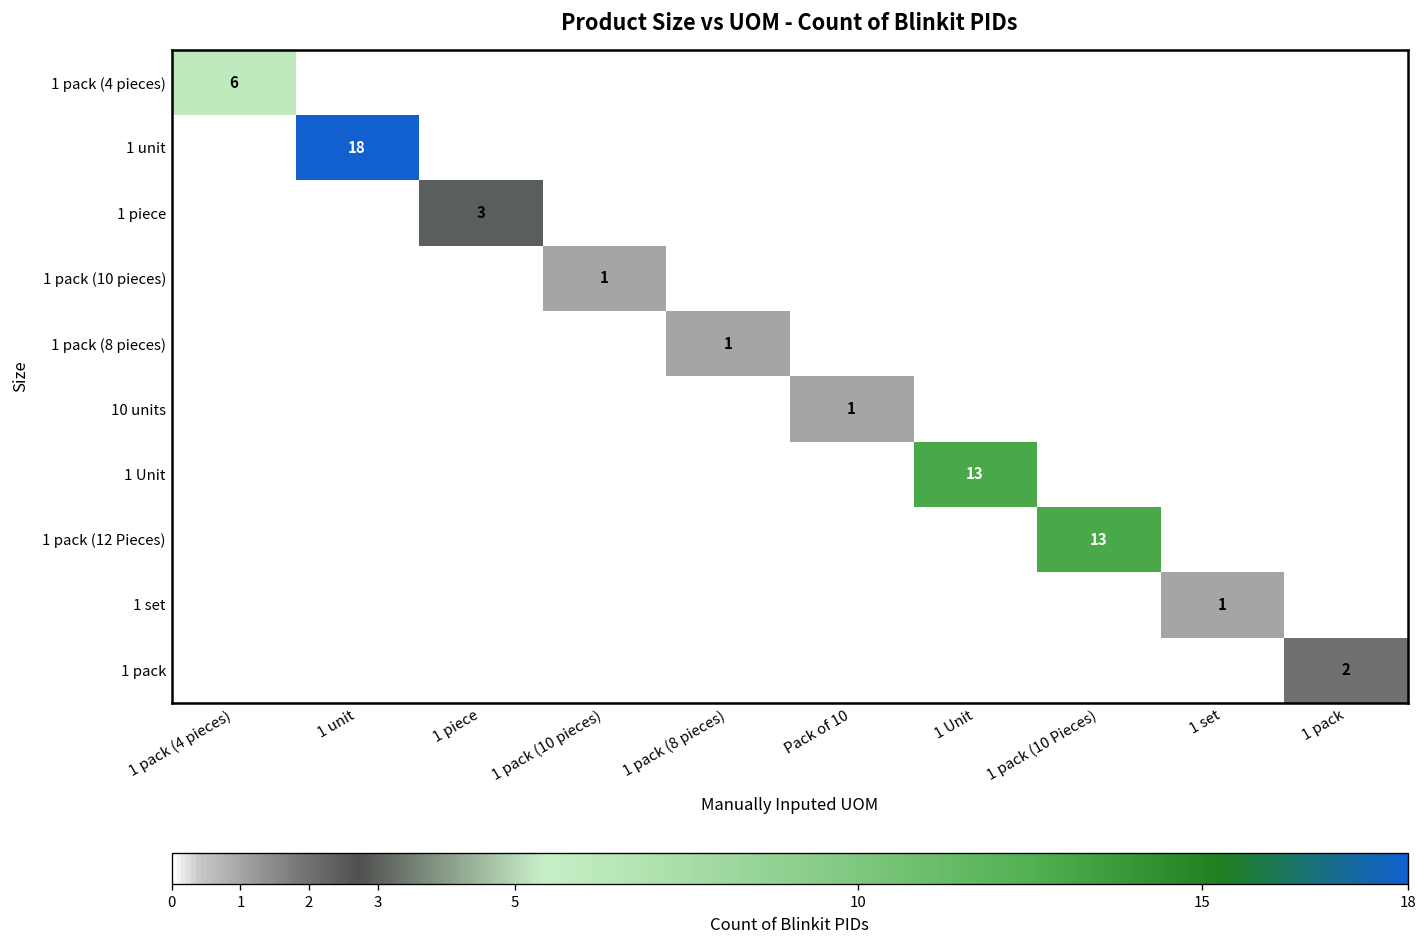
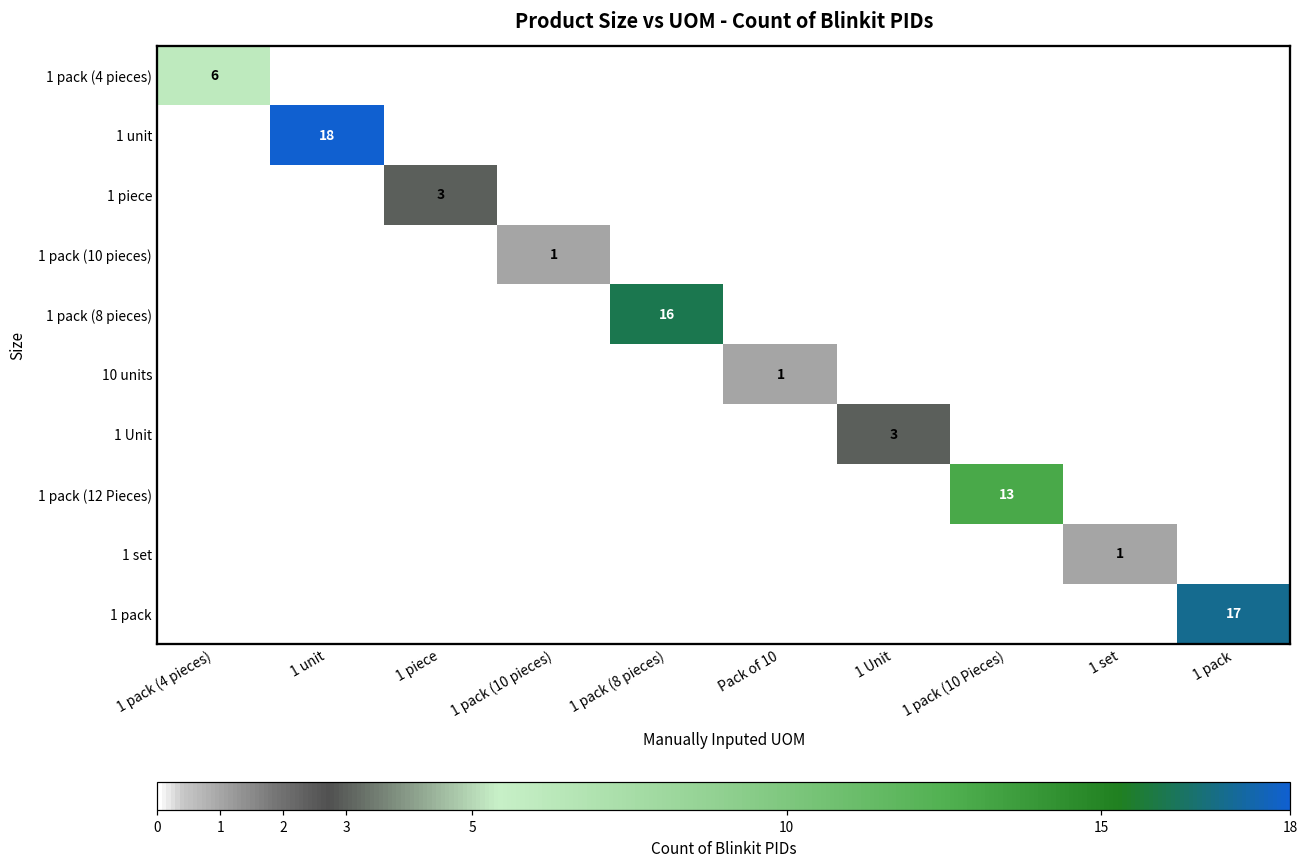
1 pack (8 pieces), 1 pack (8 pieces): 1 -> 16
1 Unit, 1 Unit: 13 -> 3
1 pack, 1 pack: 2 -> 17
